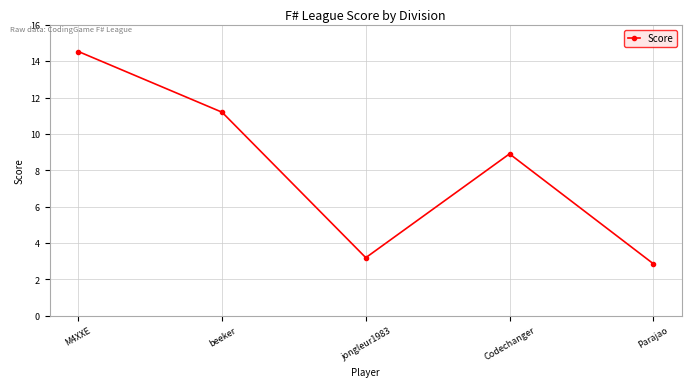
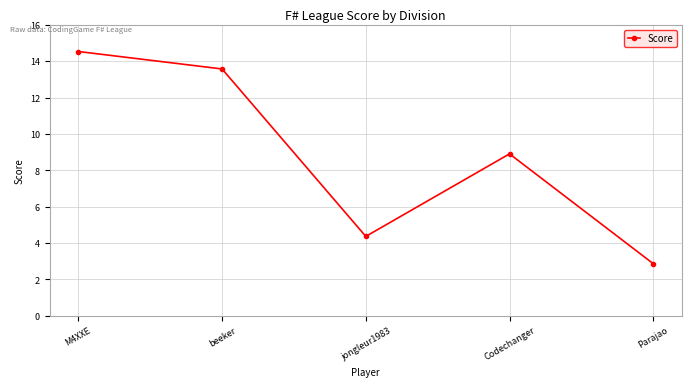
beeker: 11.2 -> 13.6
jongleur1983: 3.2 -> 4.4
